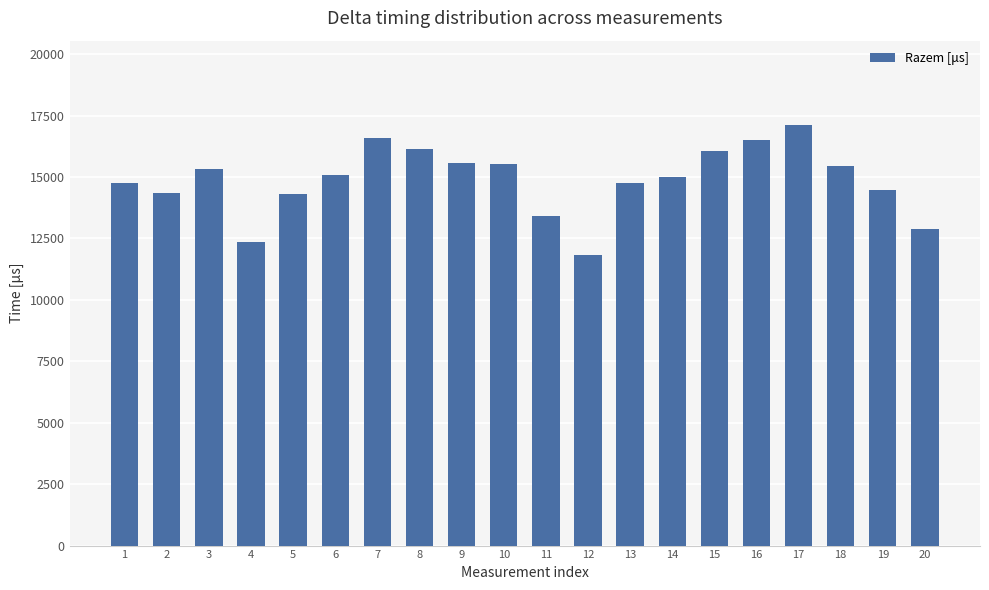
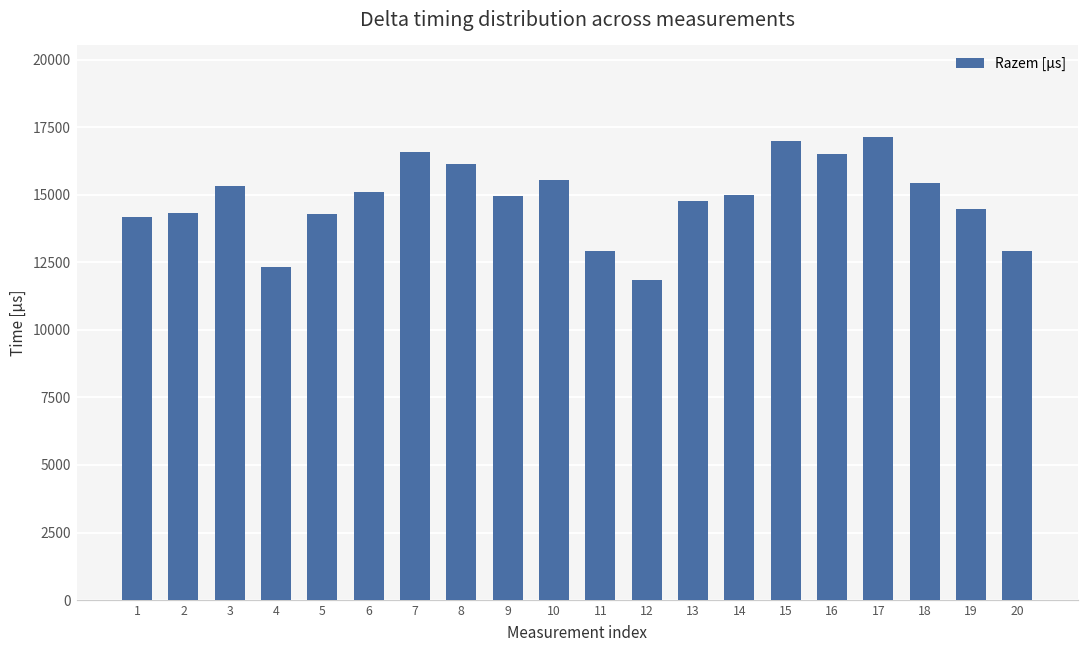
1: 14800 -> 14200
9: 15600 -> 14900
11: 13400 -> 12900
15: 16100 -> 17000
